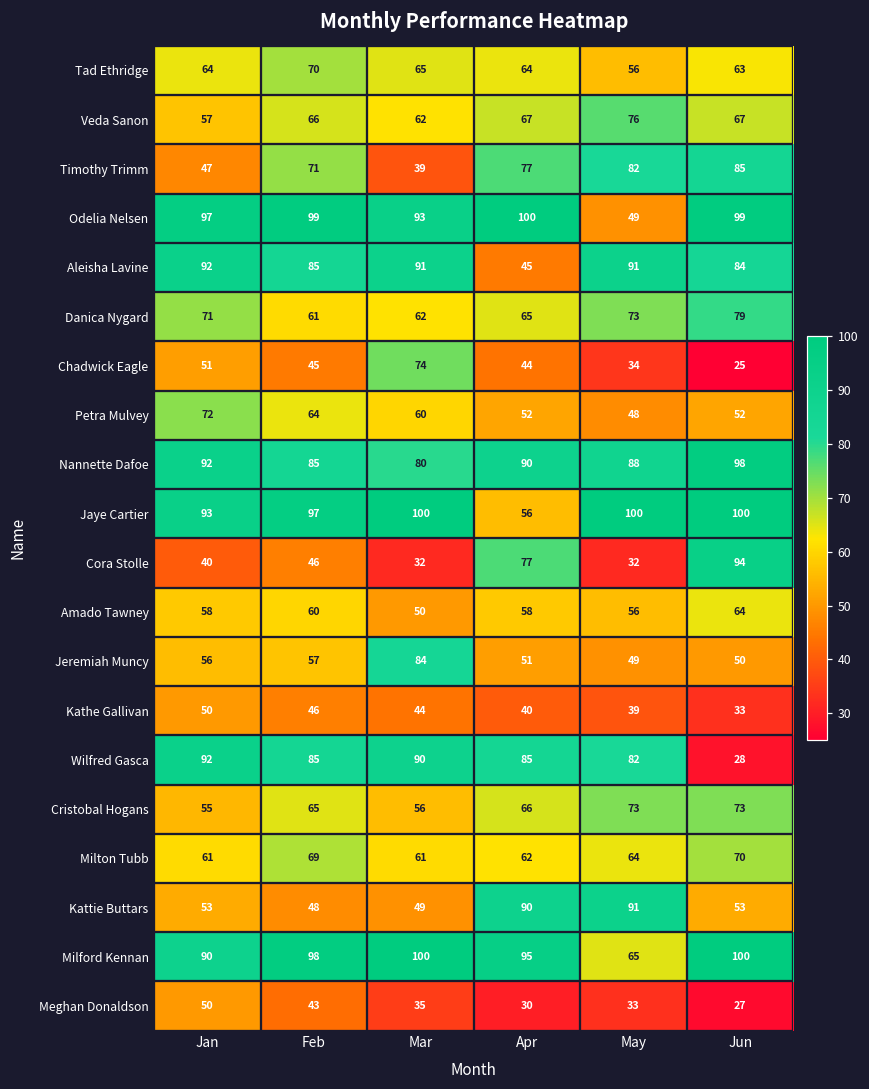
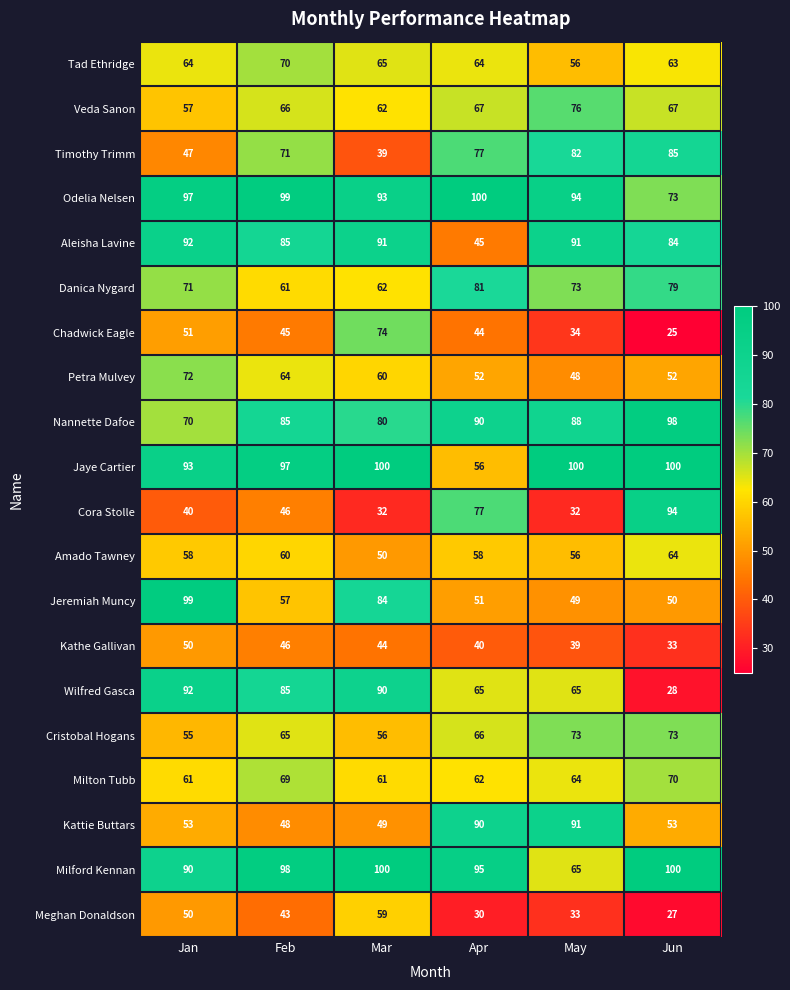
Odelia Nelsen, May: 49 -> 94
Odelia Nelsen, Jun: 99 -> 73
Danica Nygard, Apr: 65 -> 81
Nannette Dafoe, Jan: 92 -> 70
Jeremiah Muncy, Jan: 56 -> 99
Wilfred Gasca, Apr: 85 -> 65
Wilfred Gasca, May: 82 -> 65
Meghan Donaldson, Mar: 35 -> 59
